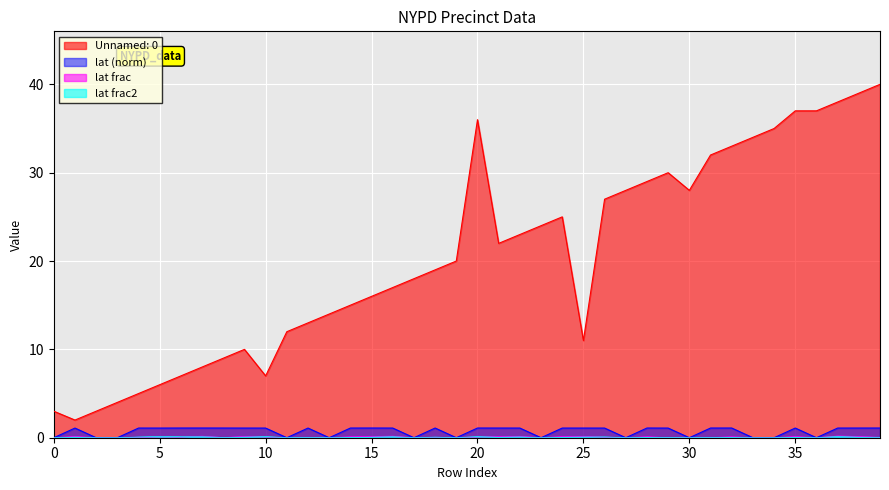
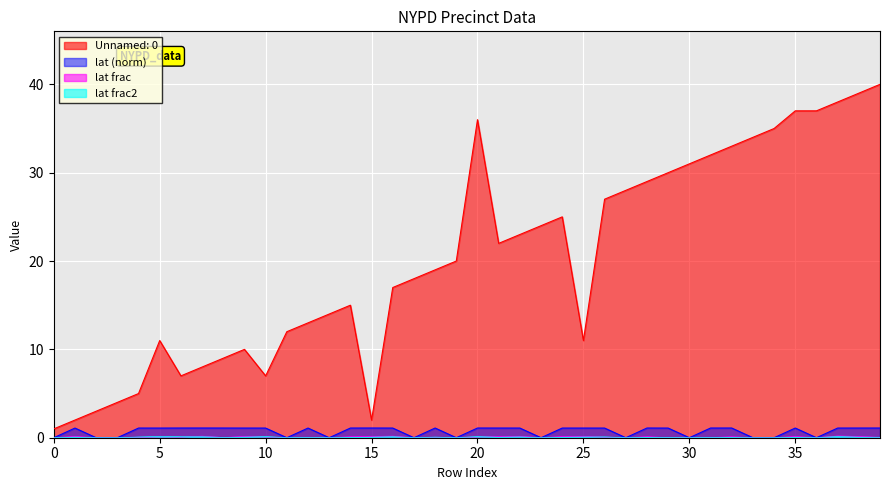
Unnamed: 0, 0: 3 -> 1
Unnamed: 0, 5: 6 -> 11
Unnamed: 0, 15: 16 -> 2
Unnamed: 0, 30: 28 -> 31
